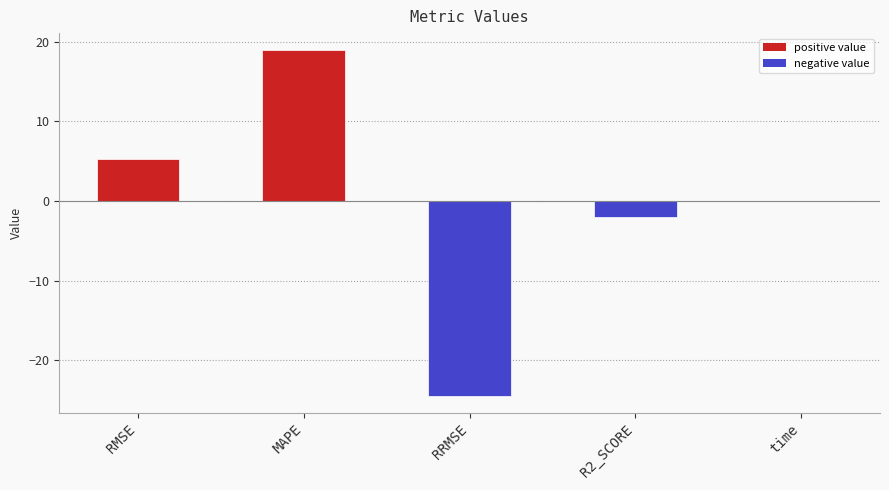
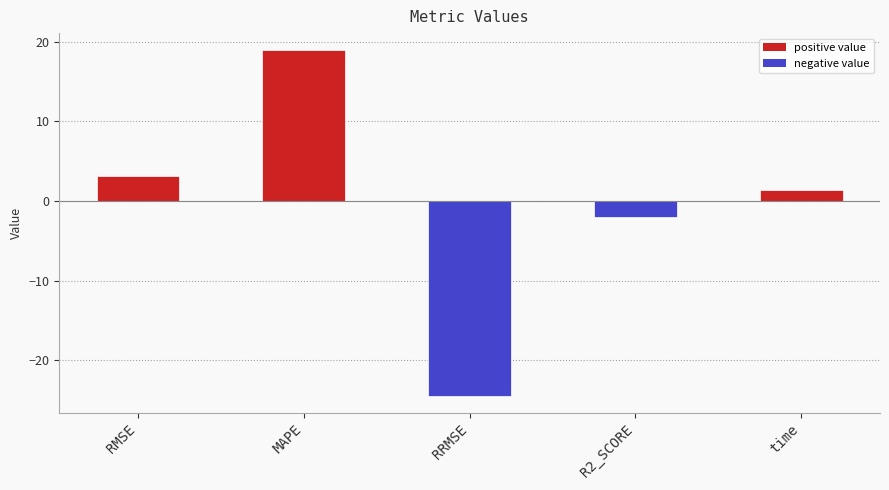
RMSE: 5 -> 3
time: 0 -> 1
